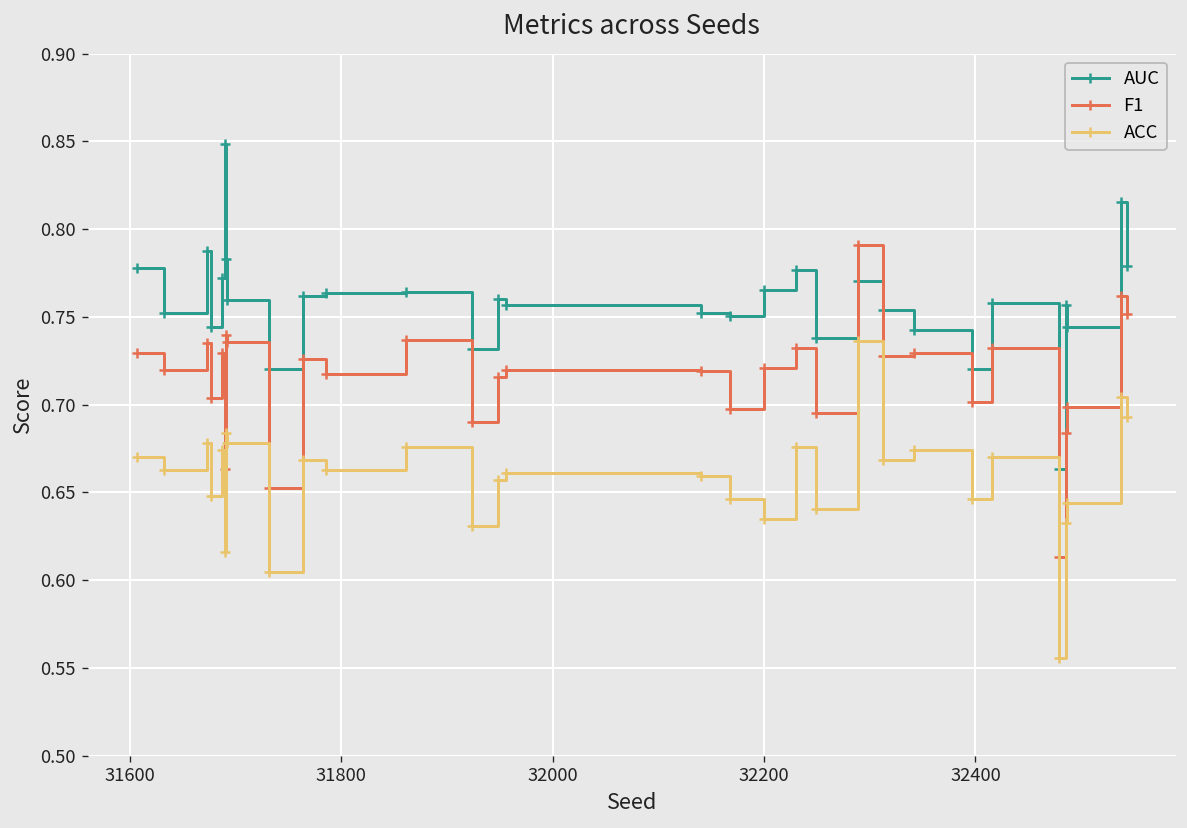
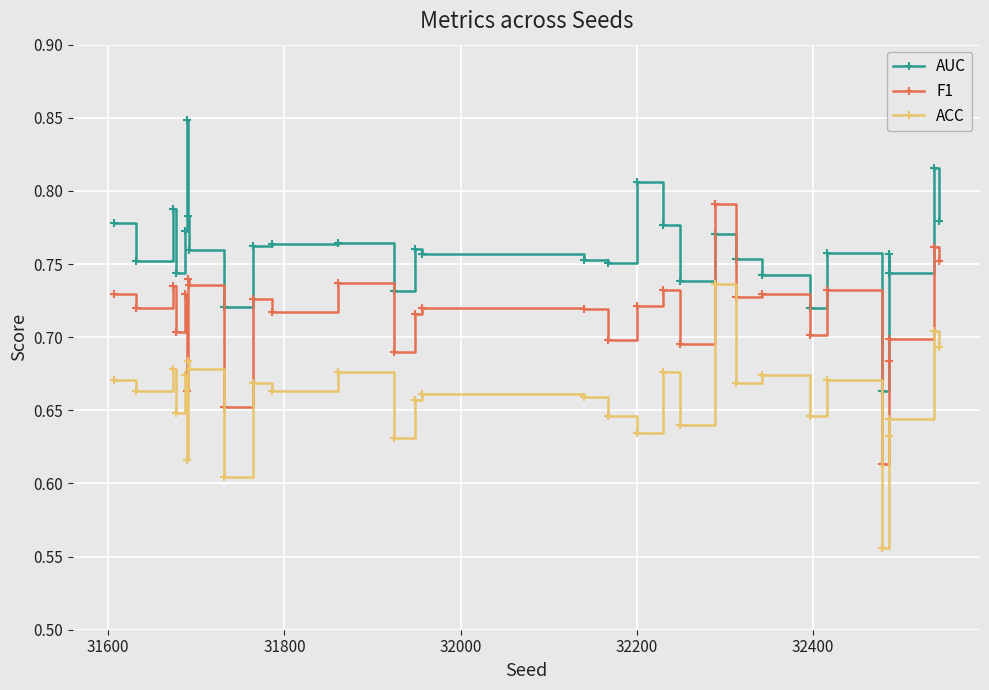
AUC, 32200: 0.765 -> 0.806
